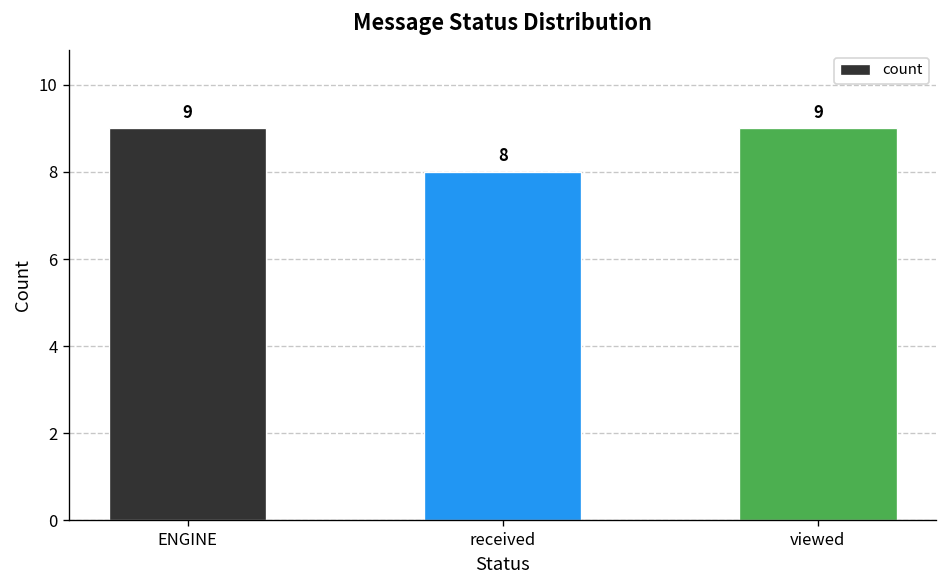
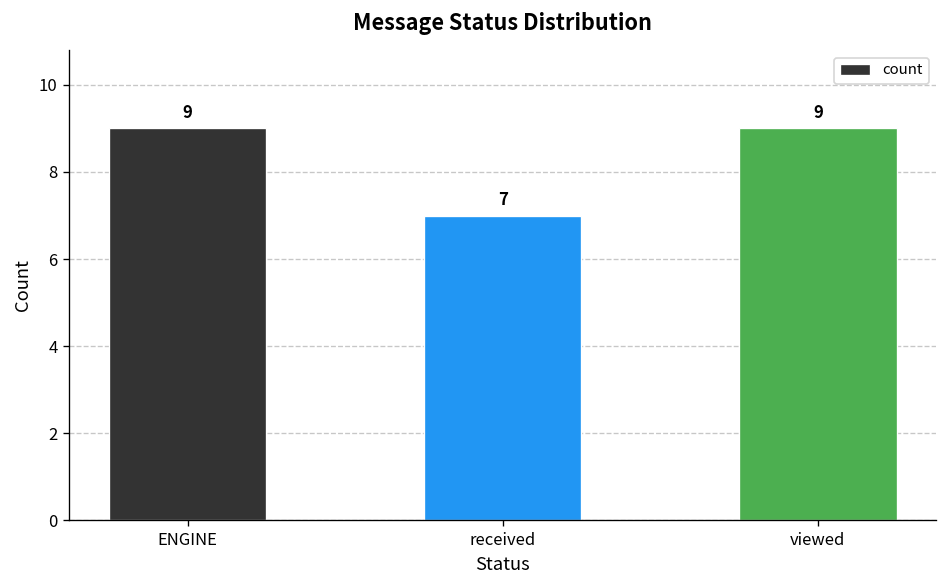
received: 8 -> 7
